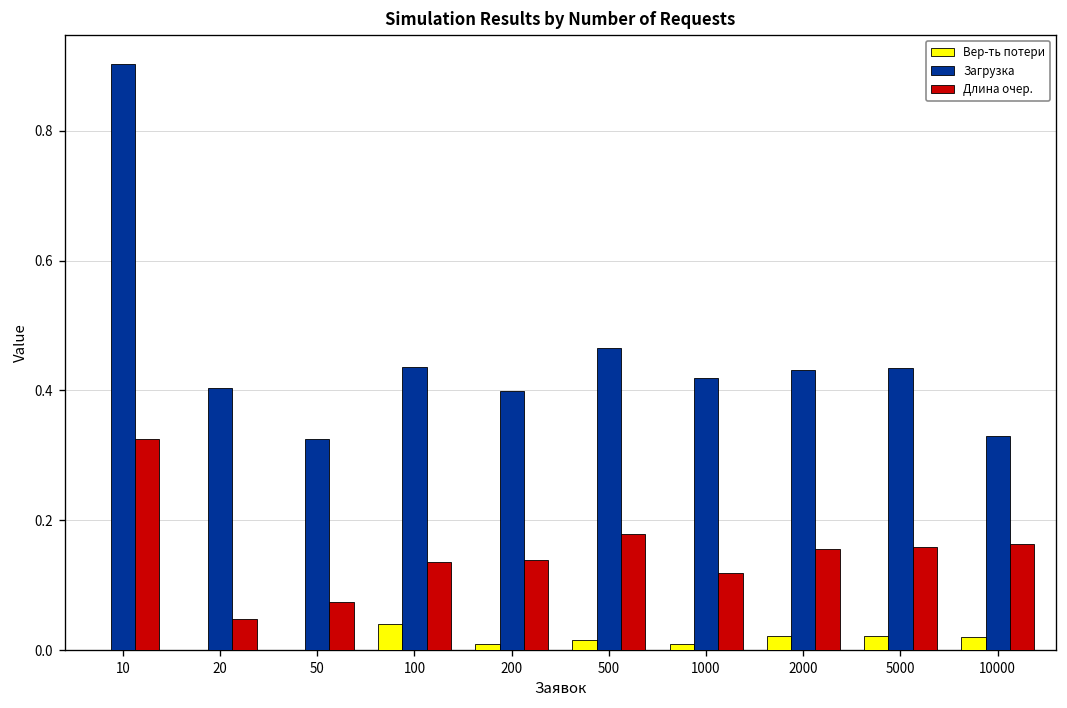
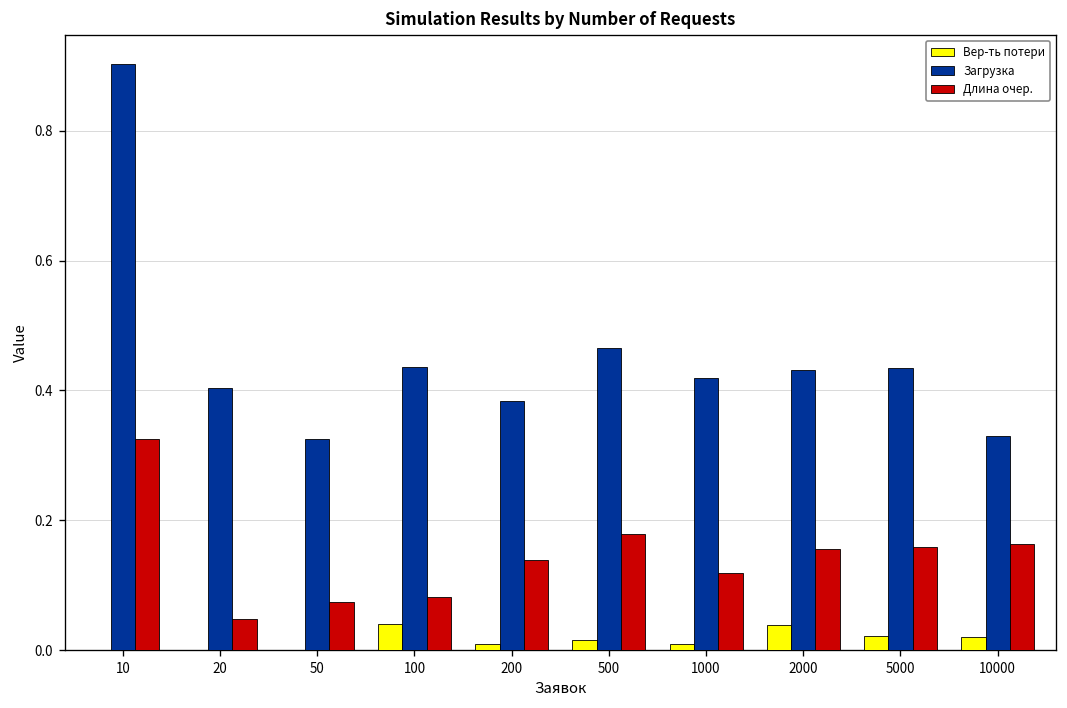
Длина очер., 100: 0.14 -> 0.08
Загрузка, 200: 0.40 -> 0.38
Вер-ть потери, 2000: 0.02 -> 0.04
